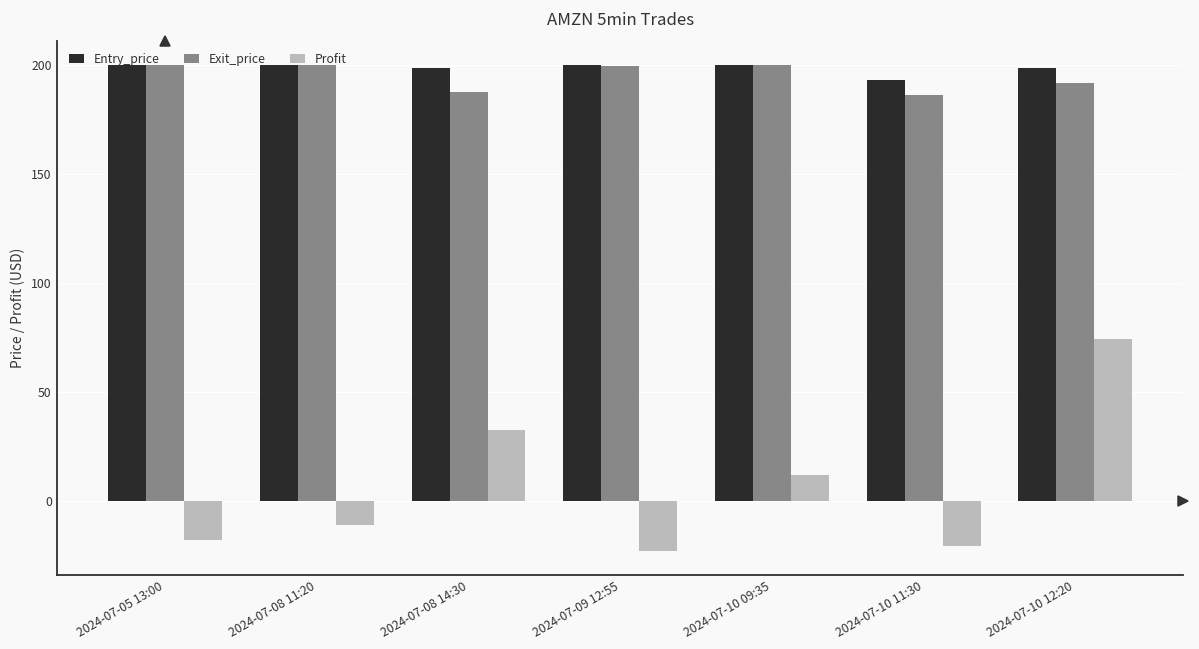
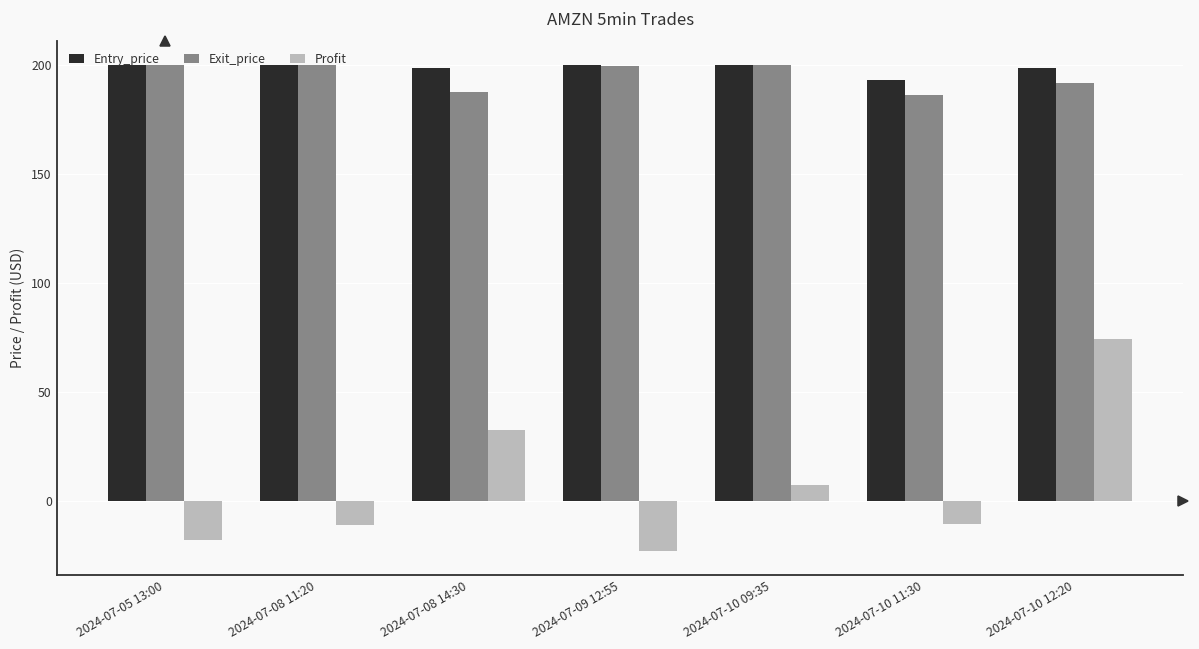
Profit, 2024-07-10 09:35: 12 -> 7
Profit, 2024-07-10 11:30: -21 -> -11
